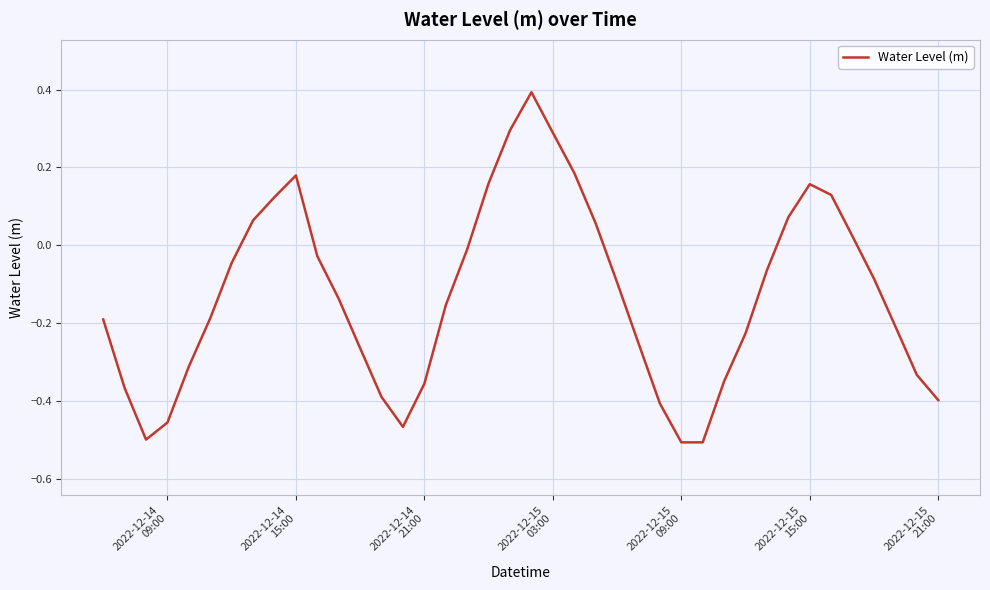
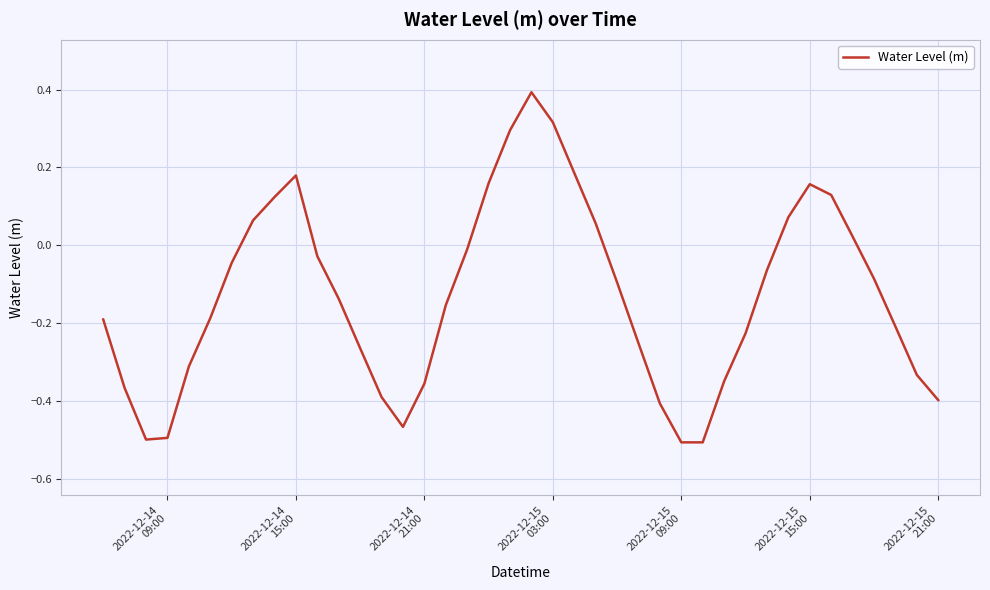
2022-12-14 09:00: -0.46 -> -0.50
2022-12-15 03:00: 0.29 -> 0.32
